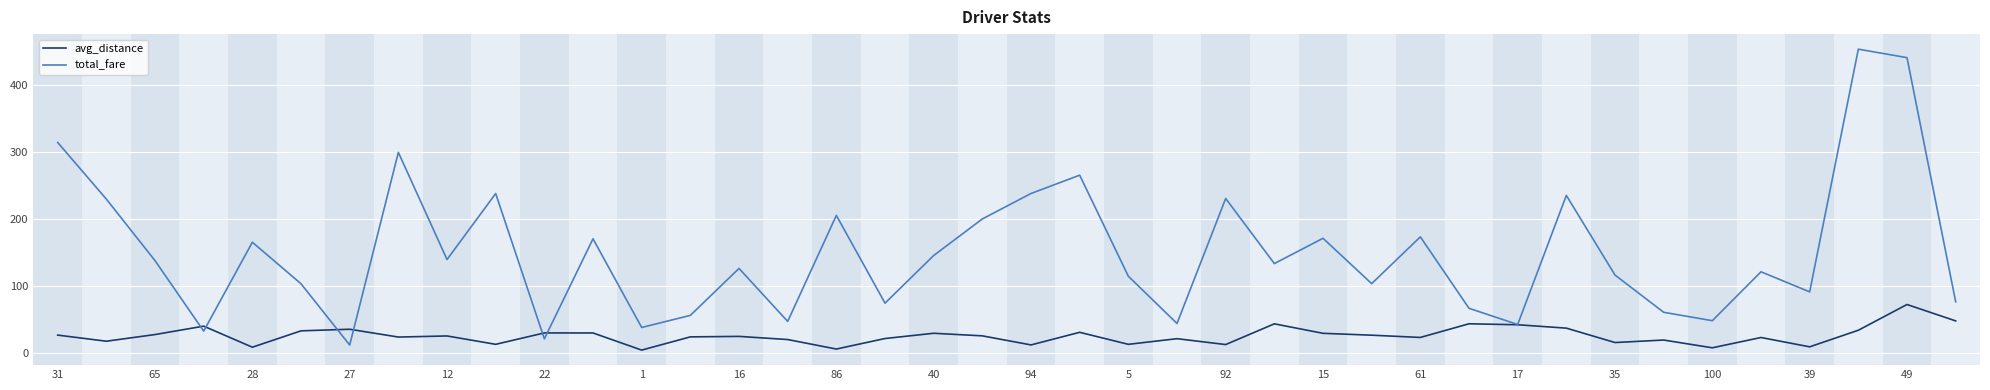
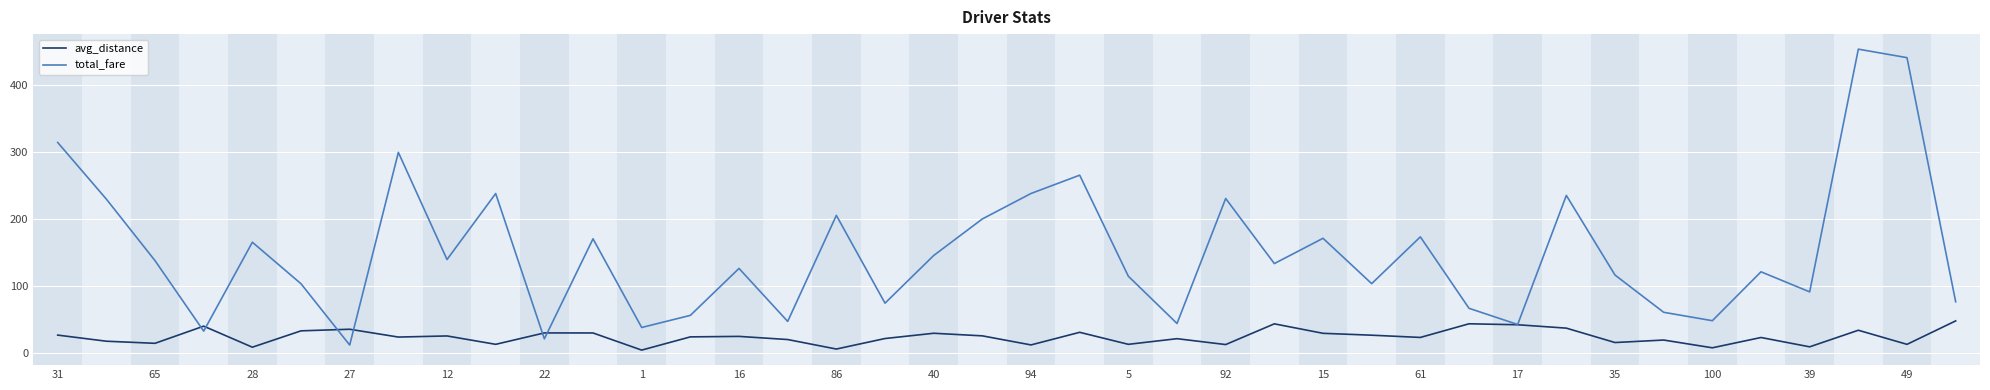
avg_distance, 65: 30 -> 10
avg_distance, 49: 70 -> 10
